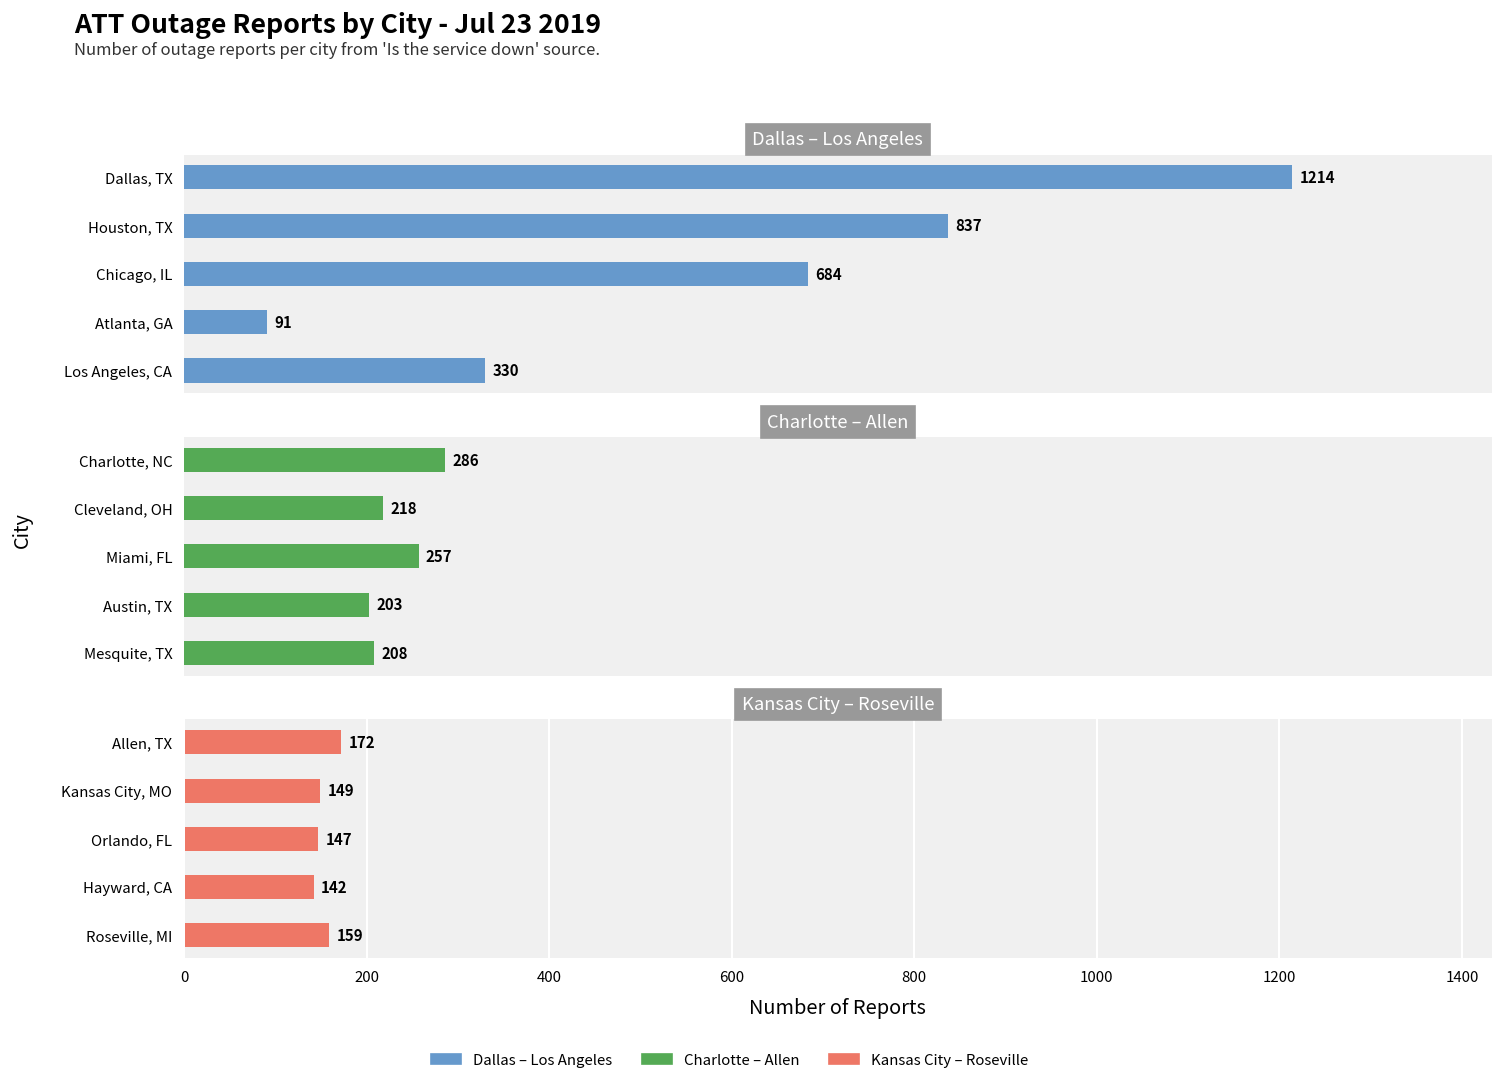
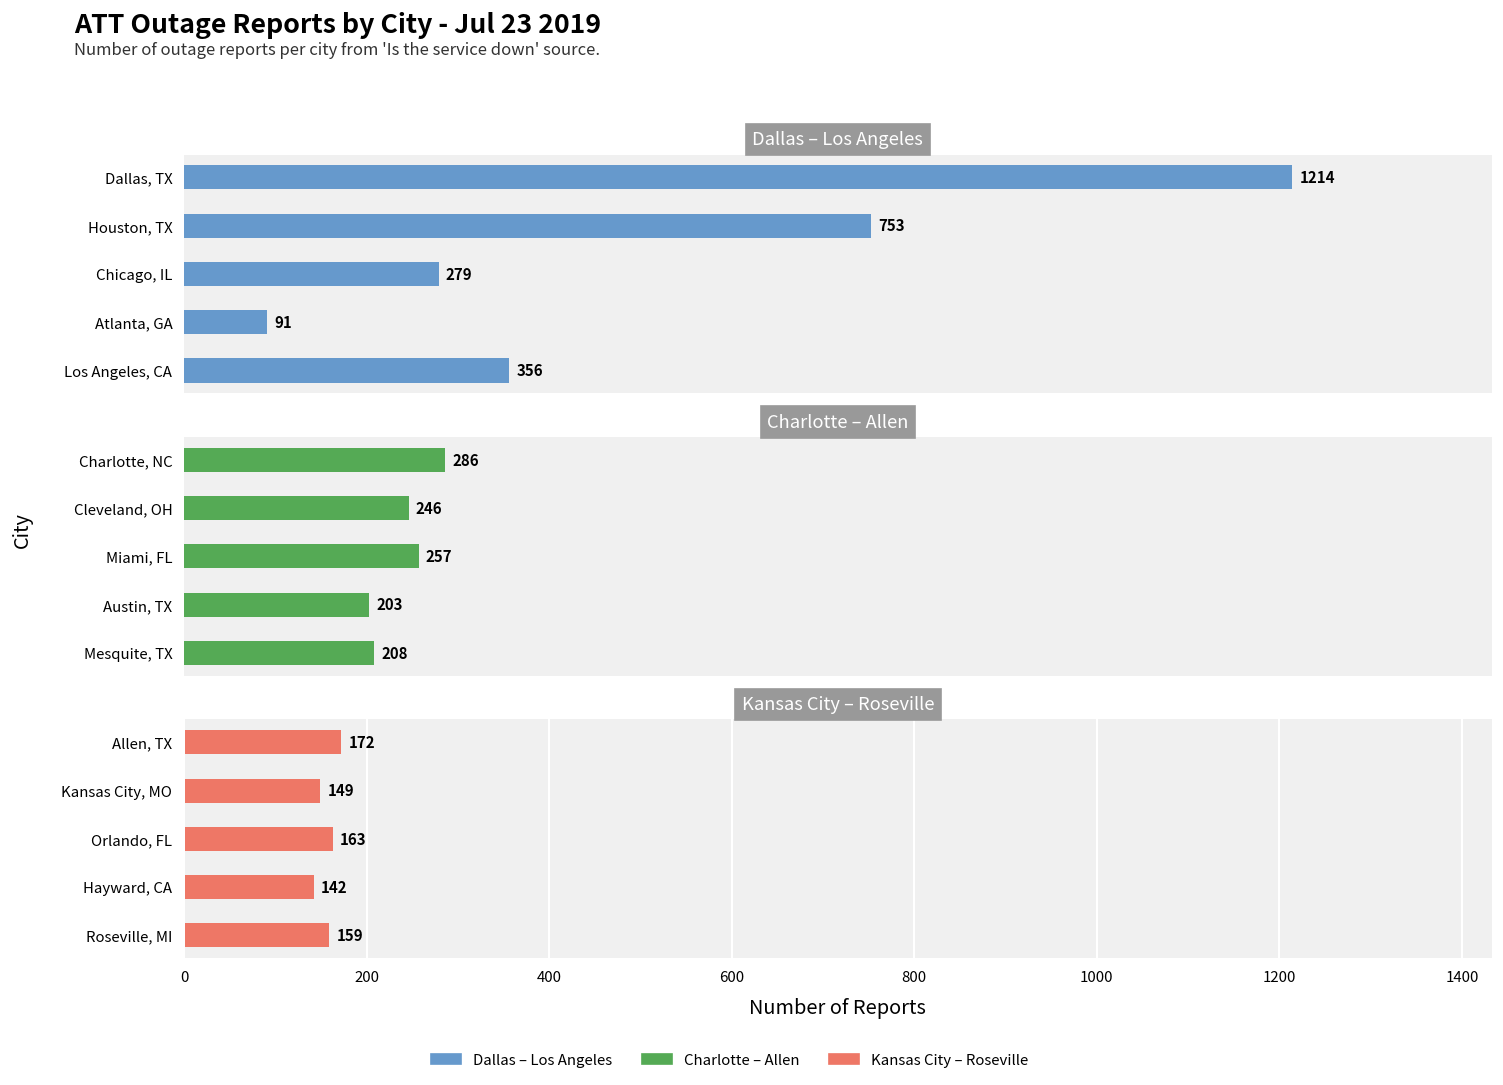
Dallas – Los Angeles, Houston, TX: 837 -> 753
Dallas – Los Angeles, Chicago, IL: 684 -> 279
Dallas – Los Angeles, Los Angeles, CA: 330 -> 356
Charlotte – Allen, Cleveland, OH: 218 -> 246
Kansas City – Roseville, Orlando, FL: 147 -> 163
